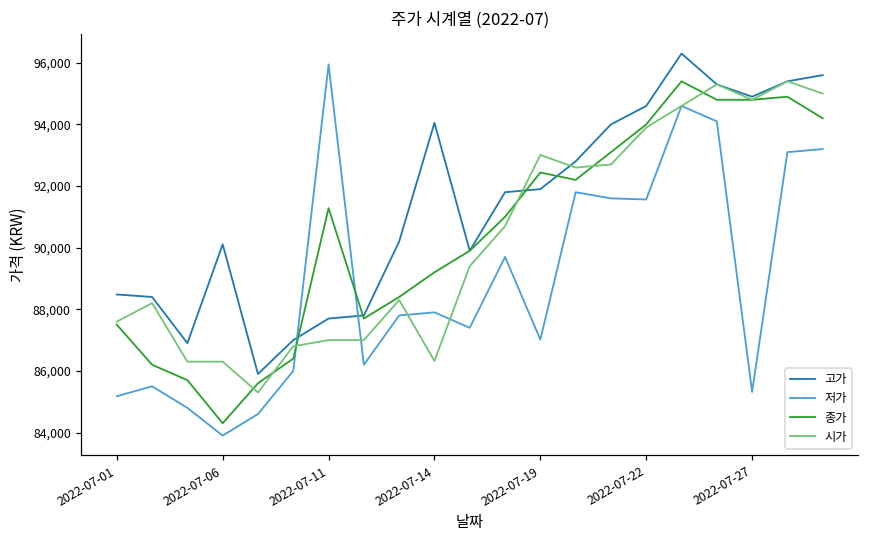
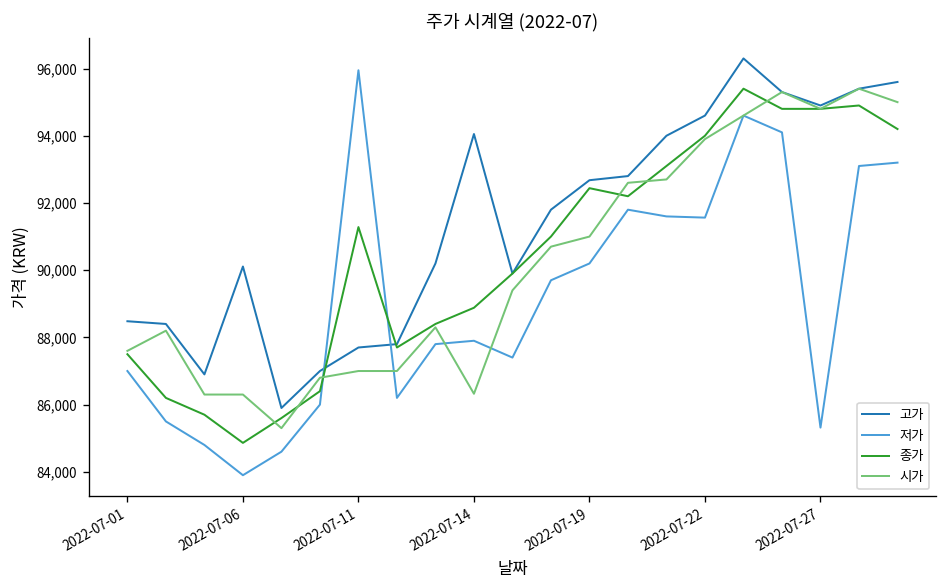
저가, 2022-07-01: 85,200 -> 87,000
종가, 2022-07-06: 84,300 -> 84,900
종가, 2022-07-14: 89,200 -> 88,900
고가, 2022-07-19: 91,900 -> 92,700
저가, 2022-07-19: 87,000 -> 90,200
시가, 2022-07-19: 93,000 -> 91,000
